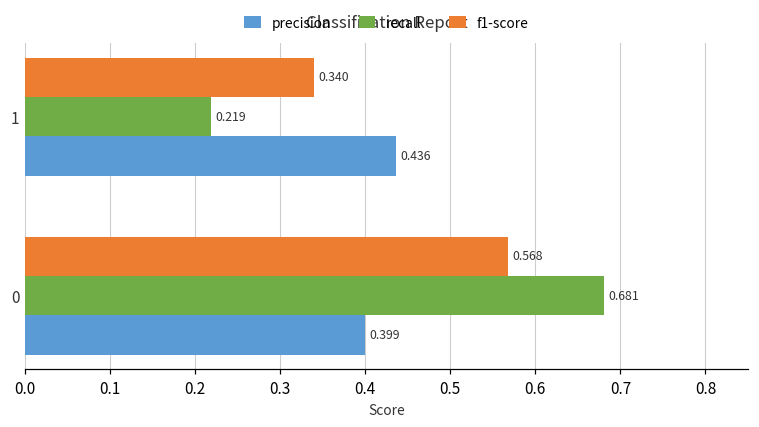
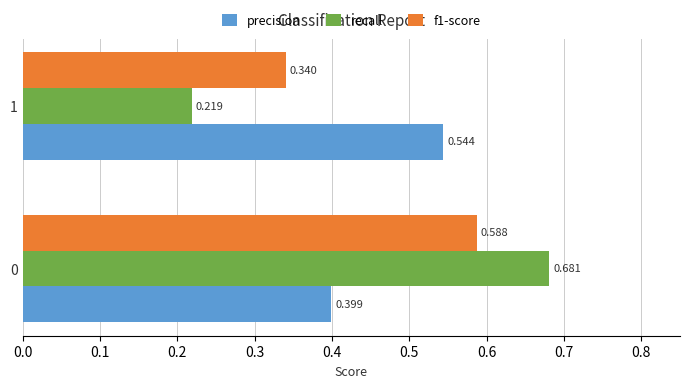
precision, 1: 0.436 -> 0.544
f1-score, 0: 0.568 -> 0.588
